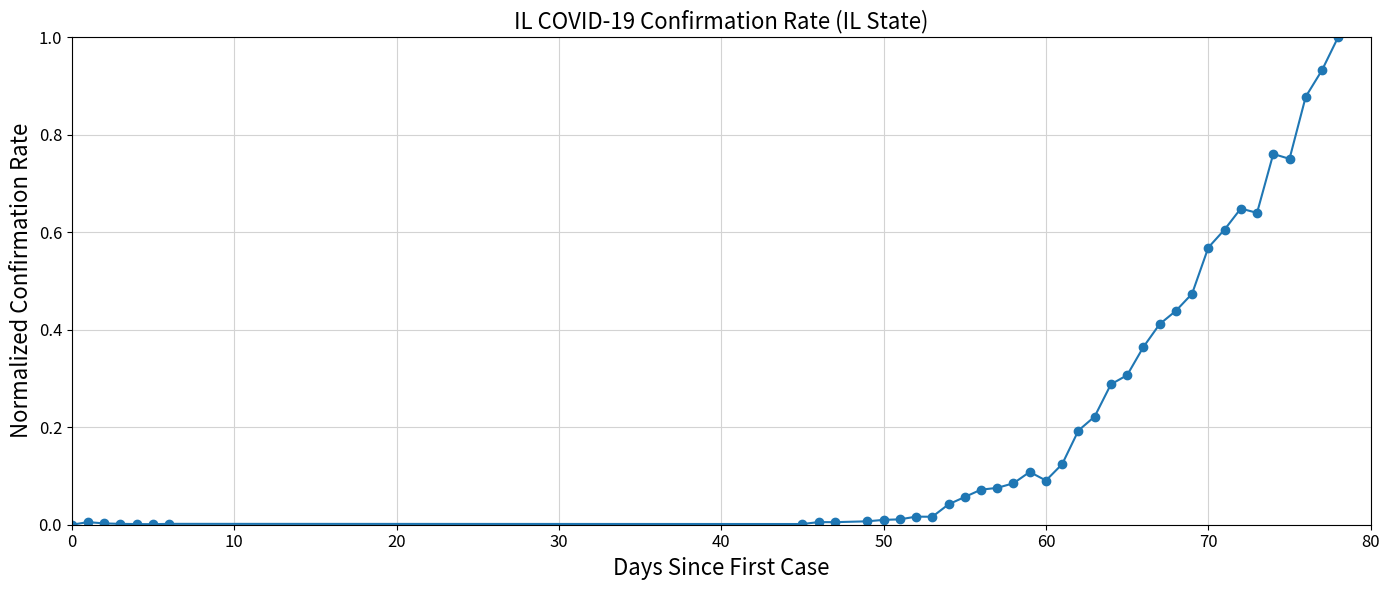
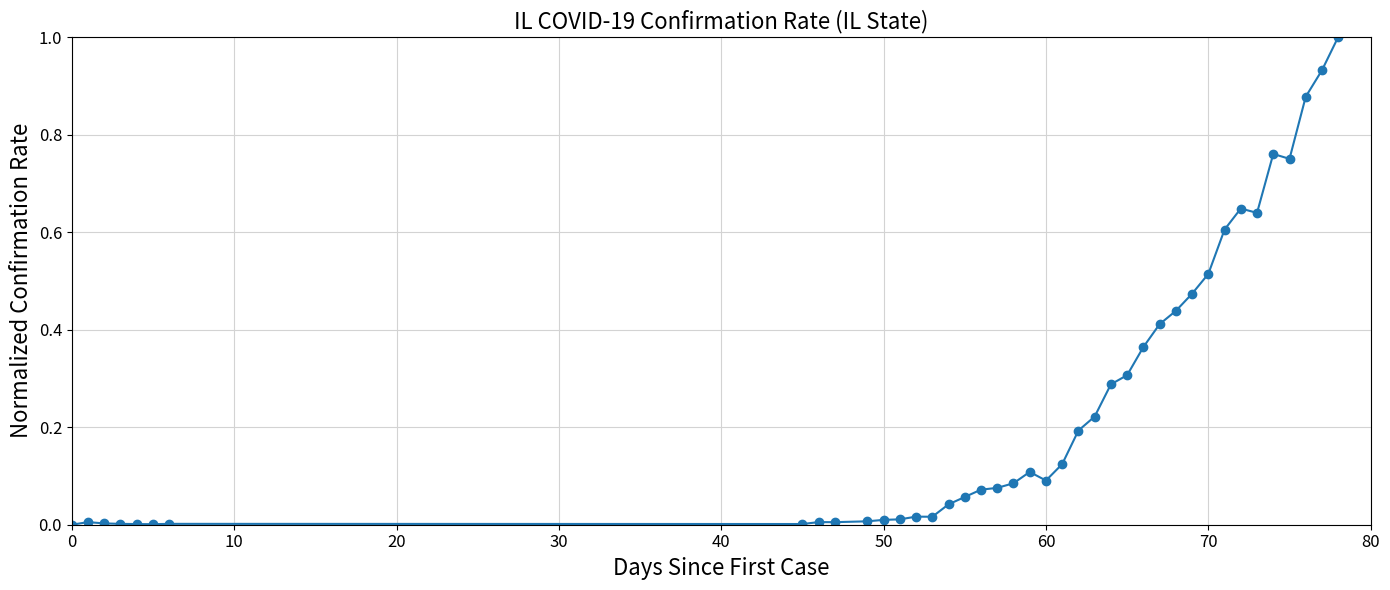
70: 0.57 -> 0.51
